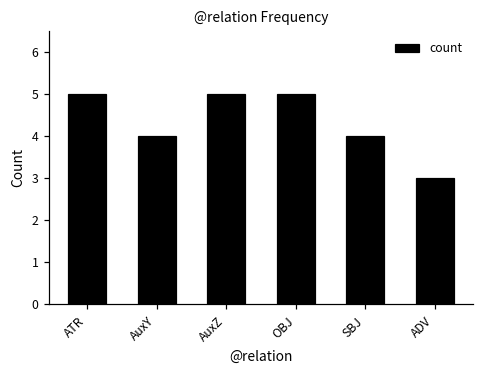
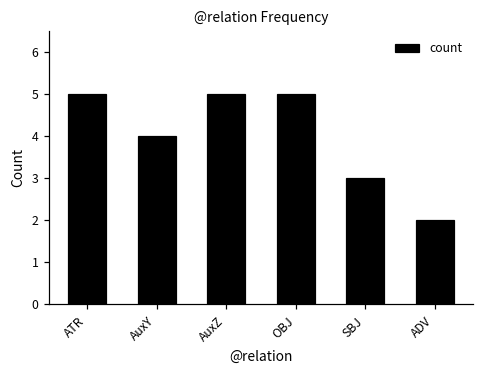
SBJ: 4 -> 3
ADV: 3 -> 2
